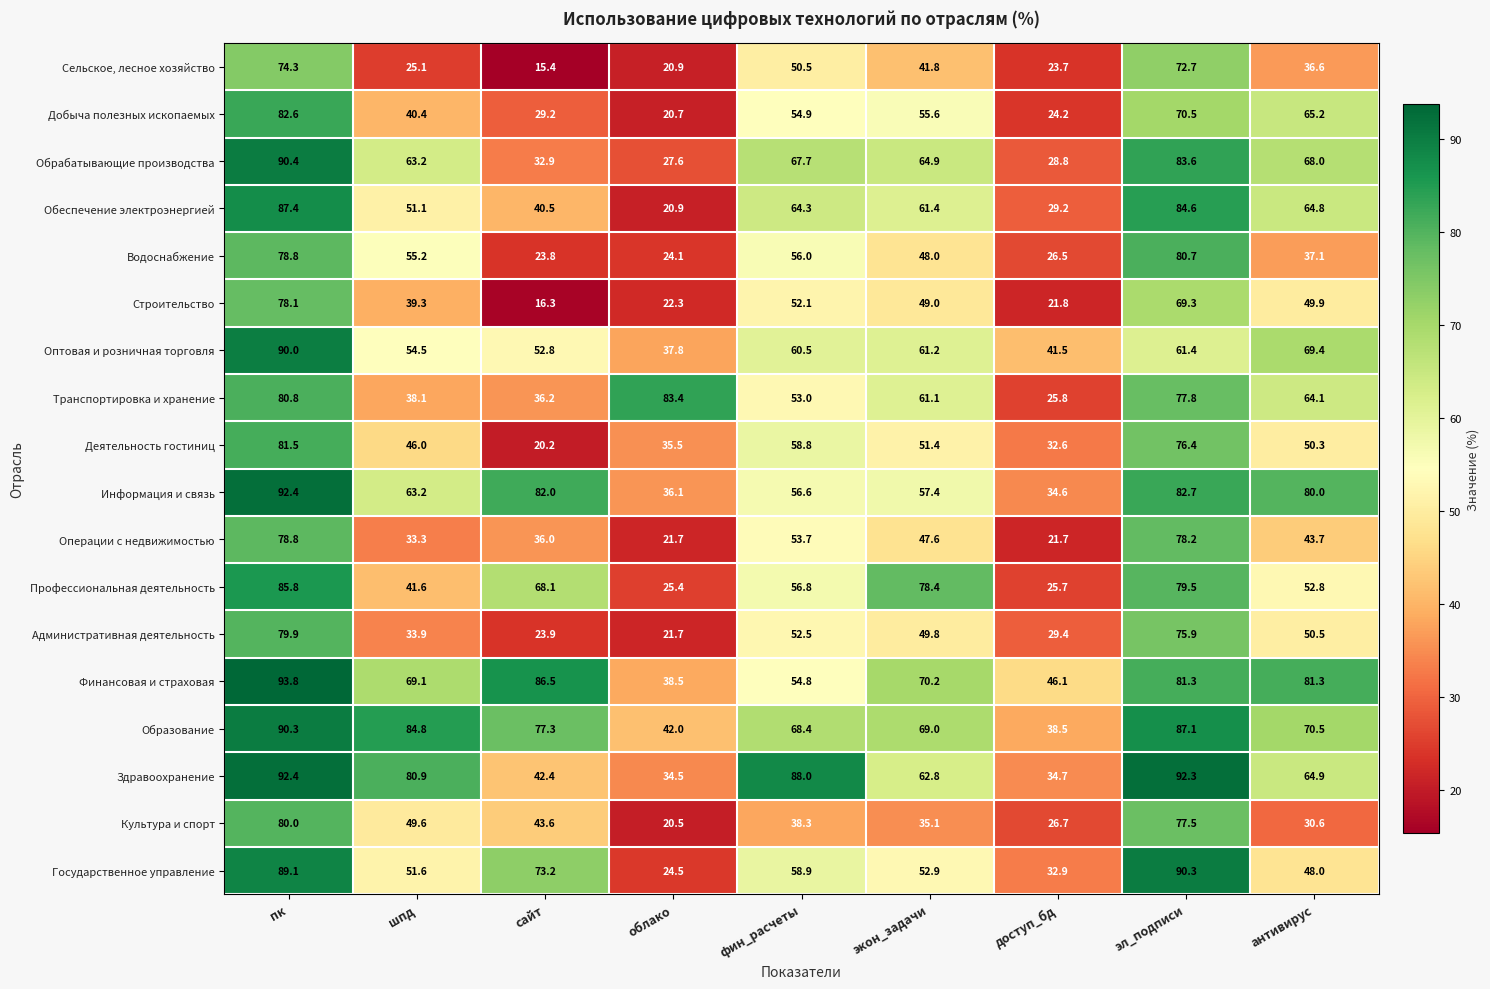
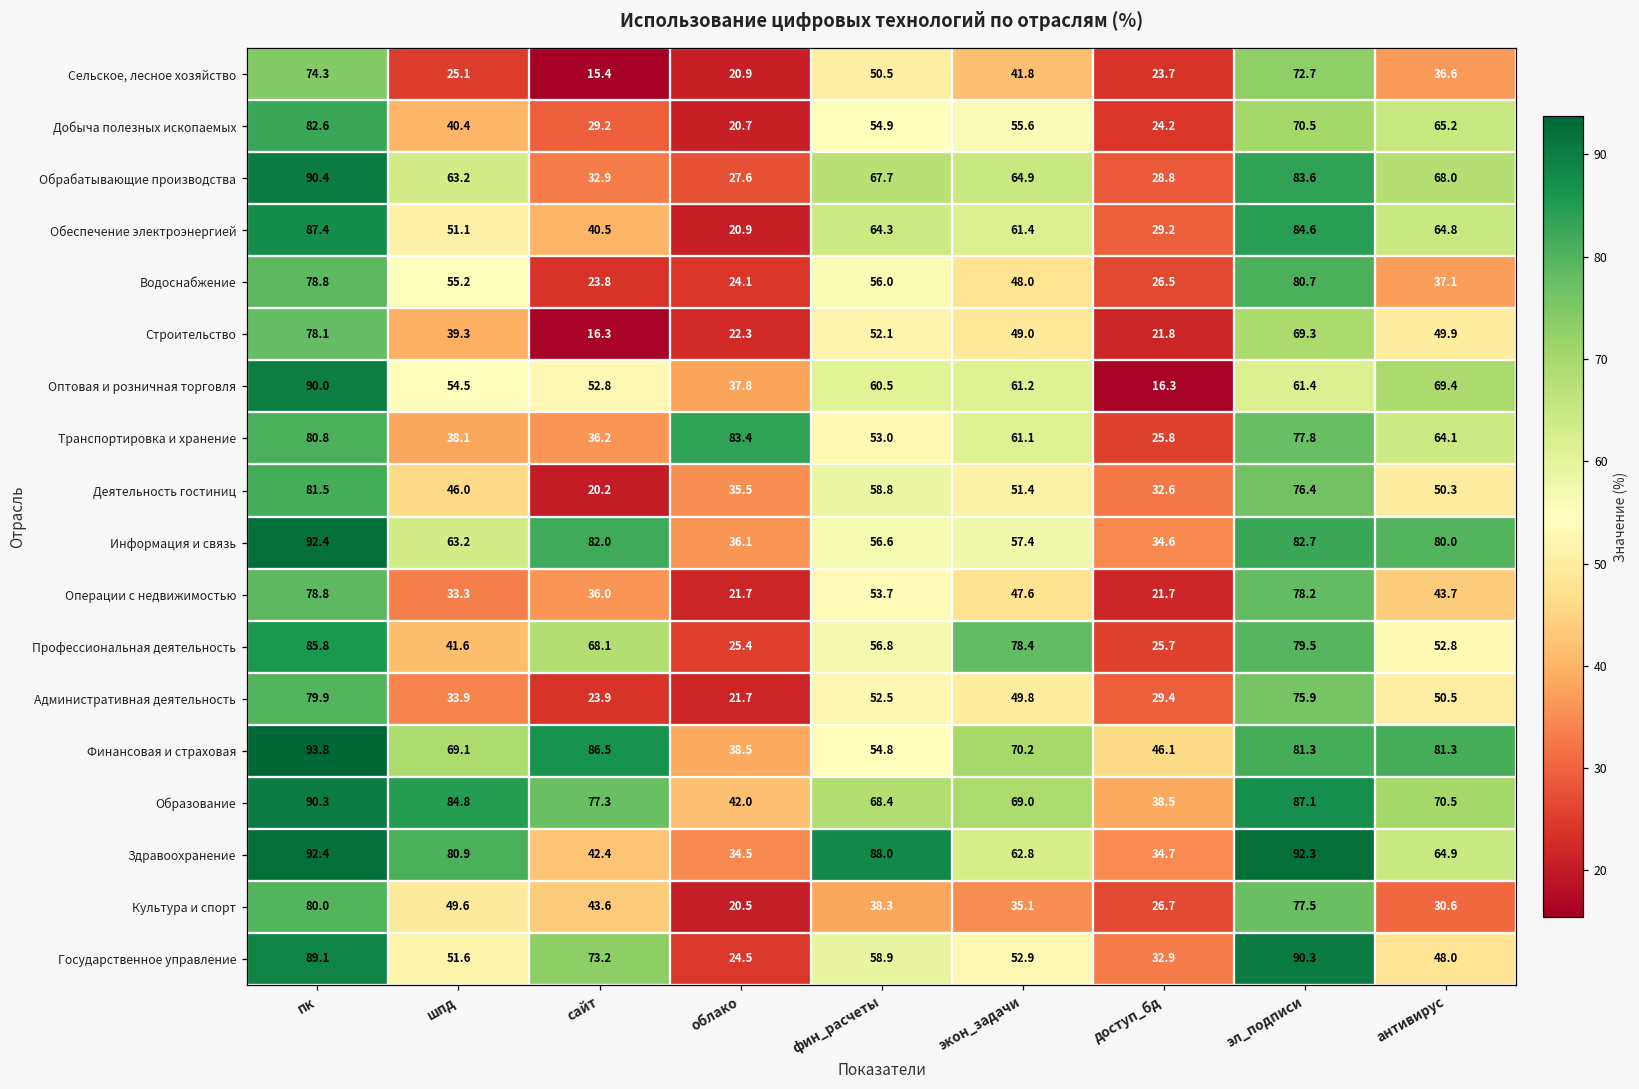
Оптовая и розничная торговля, доступ_бд: 41.5 -> 16.3
